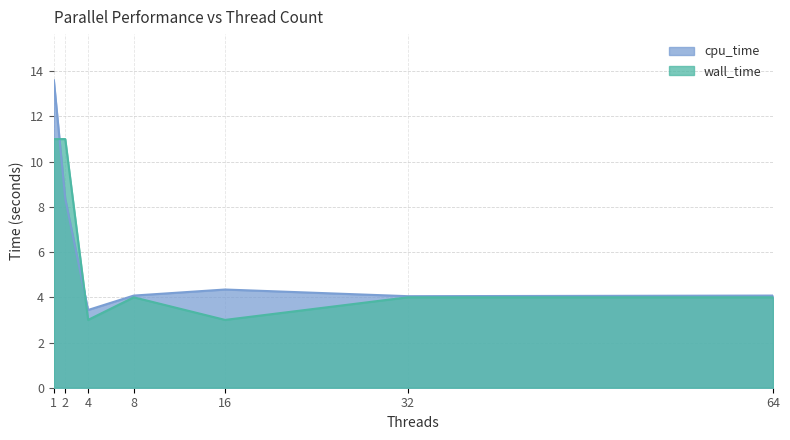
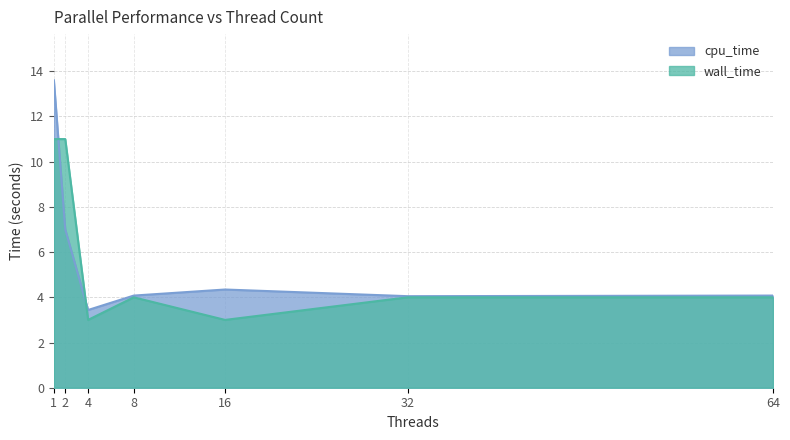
cpu_time, 2: 8.4 -> 7.0
